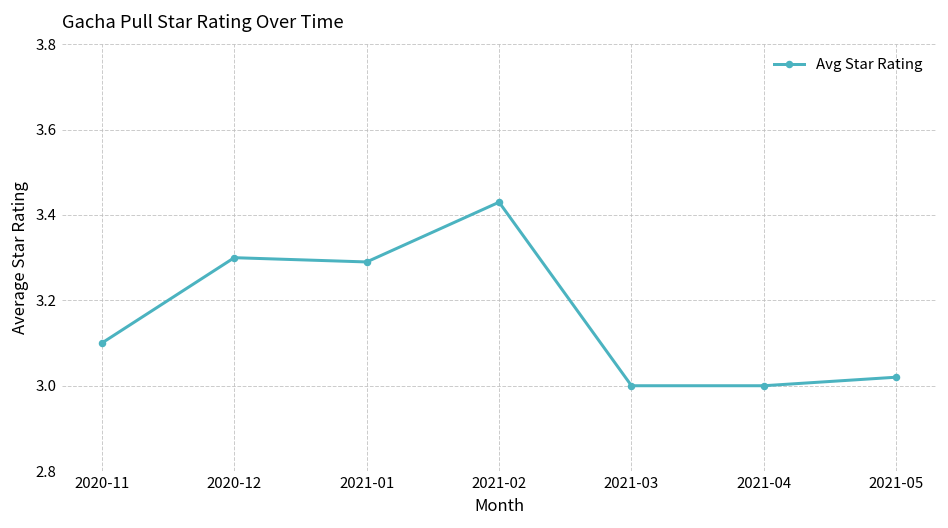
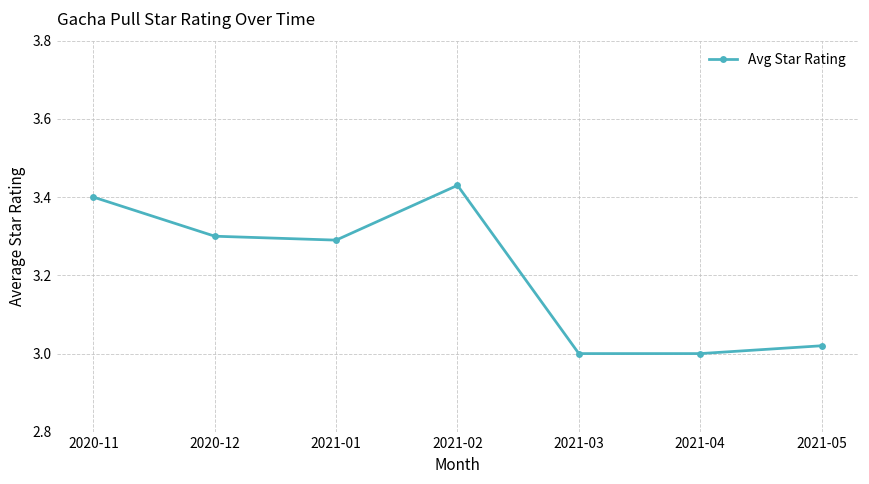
2020-11: 3.1 -> 3.4
